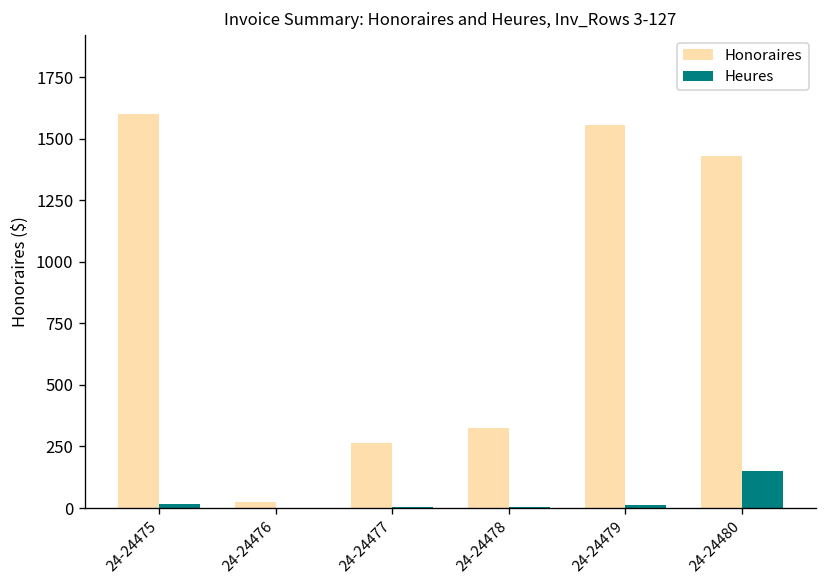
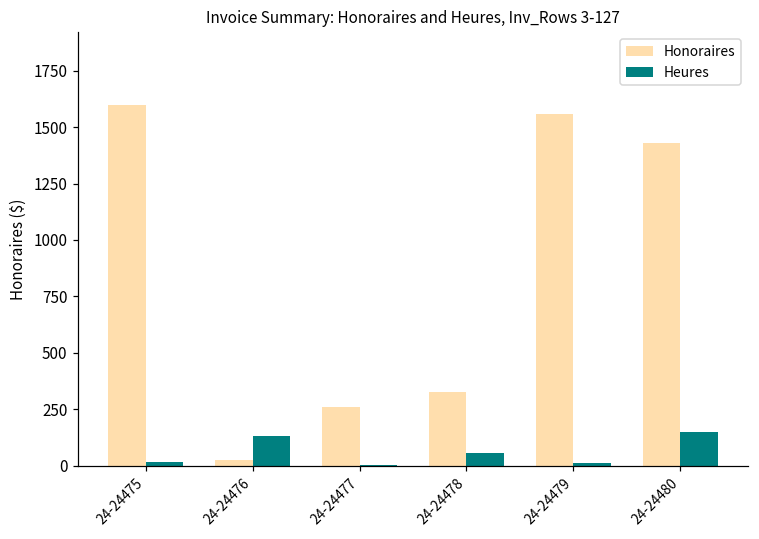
Heures, 24-24476: 0 -> 130
Heures, 24-24478: 0 -> 60
